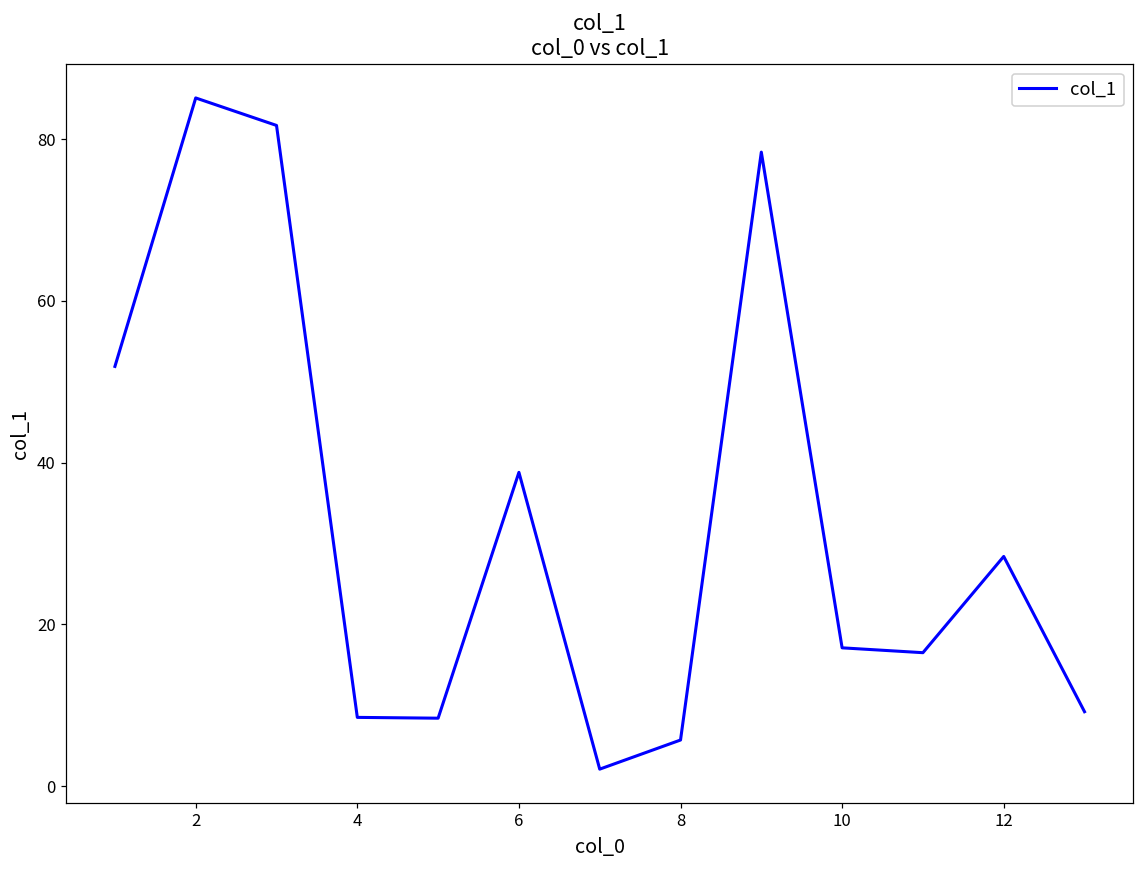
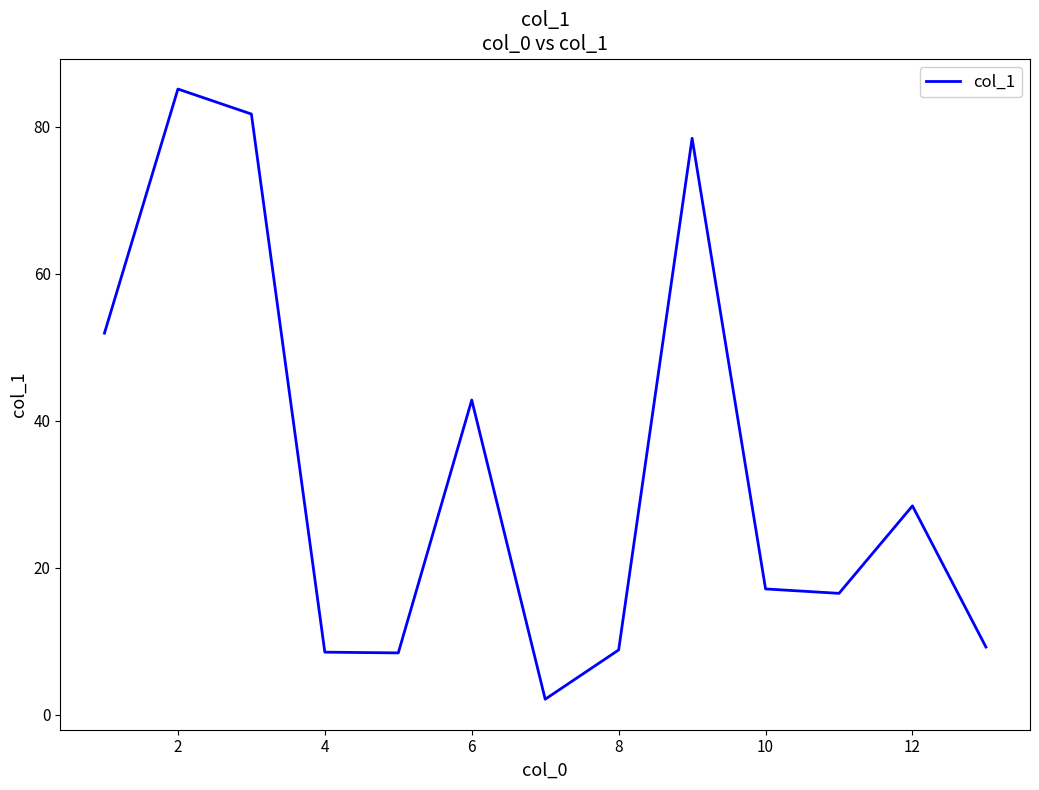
6: 39 -> 43
8: 6 -> 9
